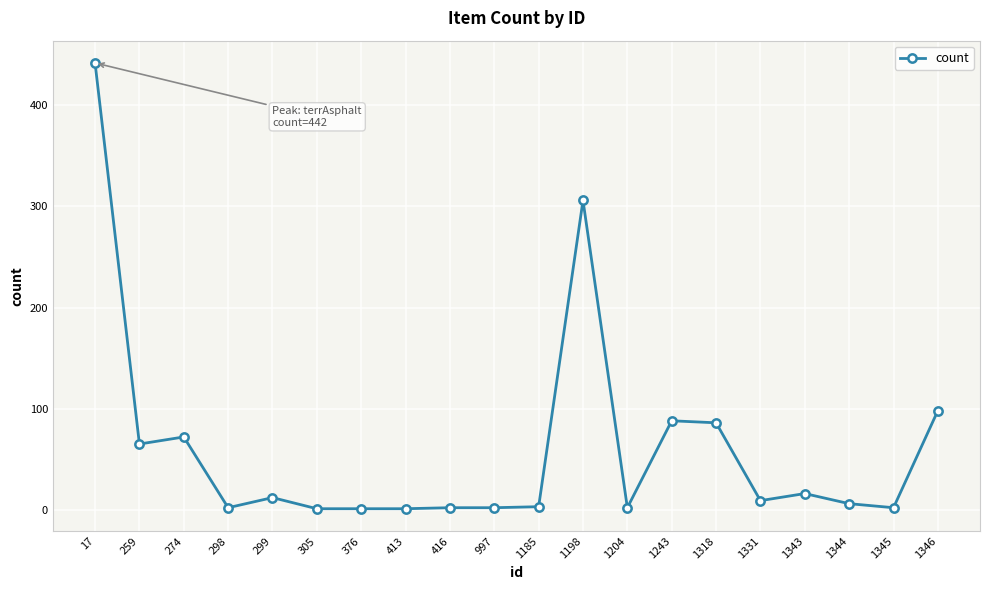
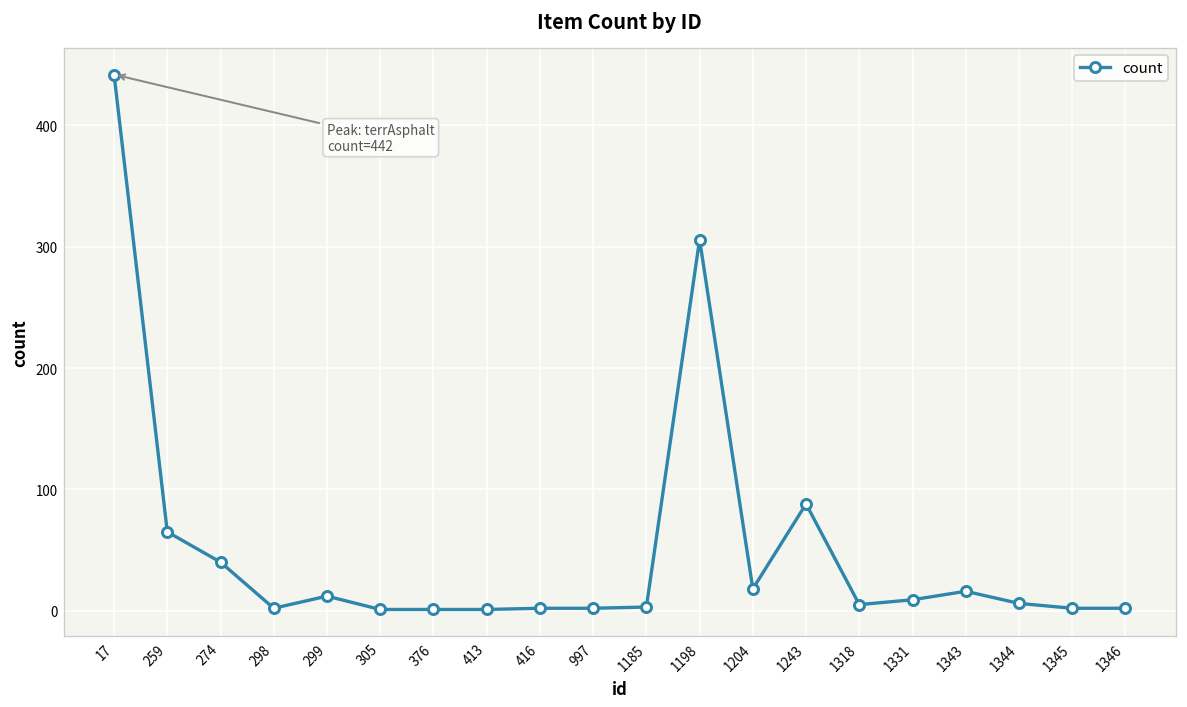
274: 72 -> 40
1204: 2 -> 18
1318: 86 -> 5
1346: 98 -> 2
